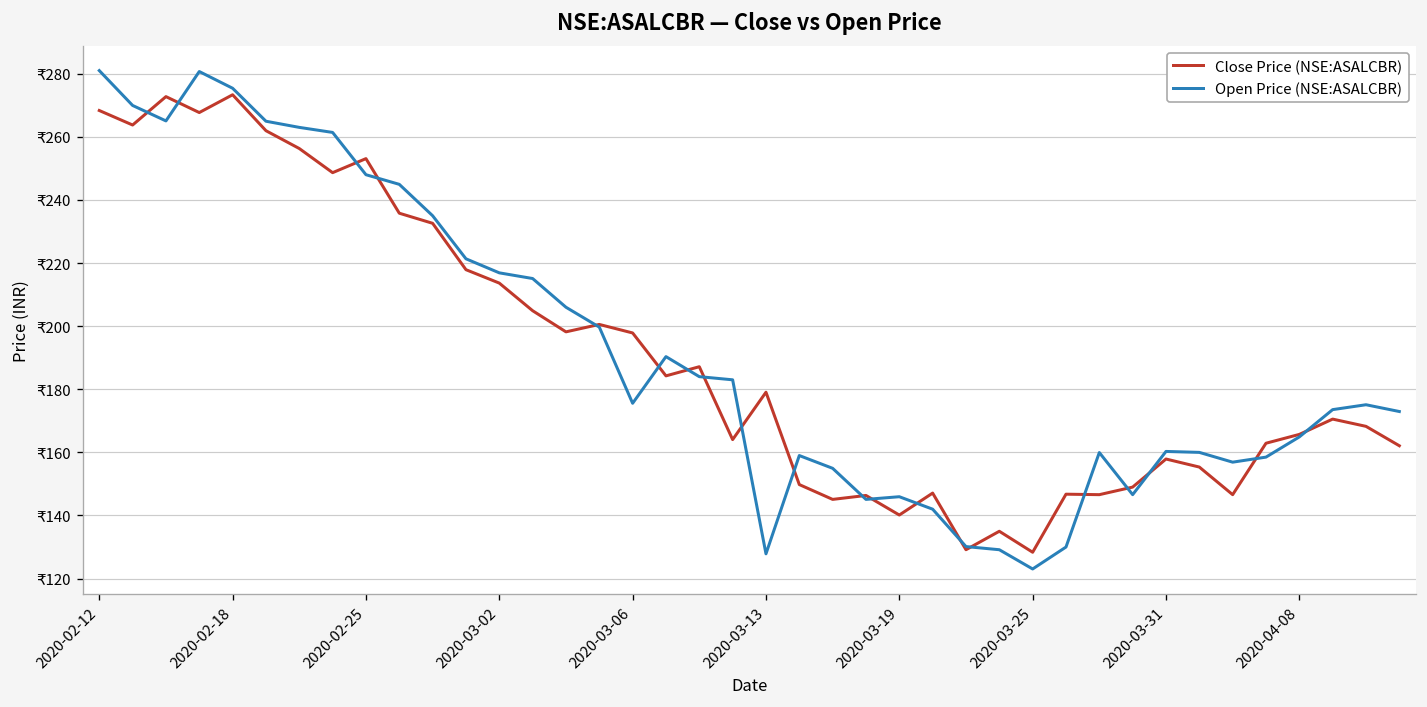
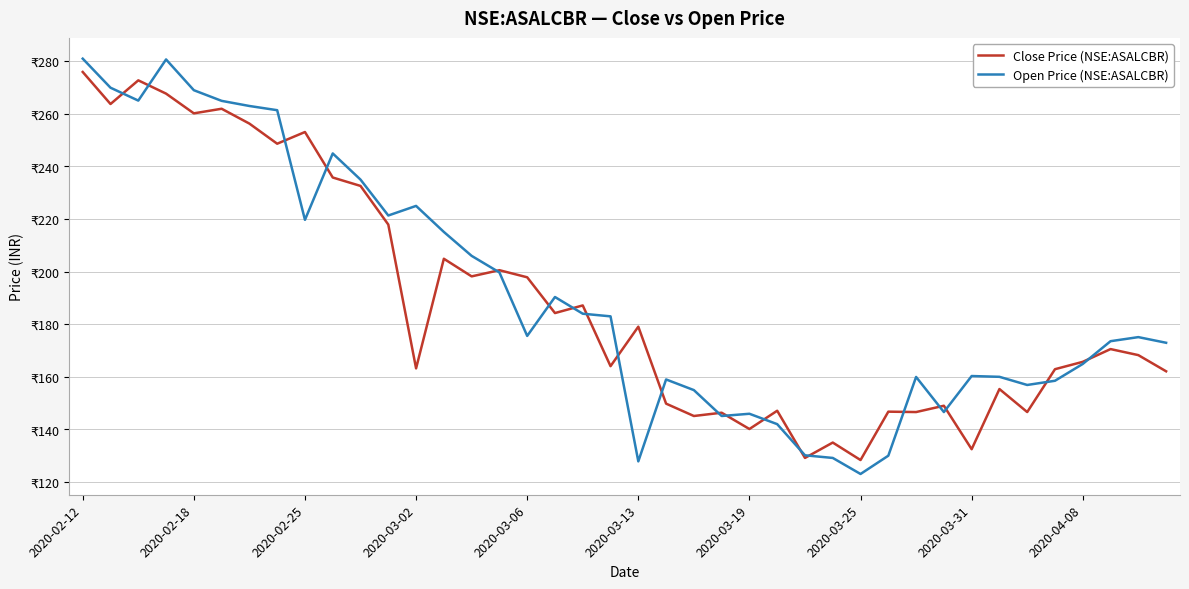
Close Price (NSE:ASALCBR), 2020-02-12: ₹268 -> ₹276
Close Price (NSE:ASALCBR), 2020-02-18: ₹273 -> ₹260
Open Price (NSE:ASALCBR), 2020-02-18: ₹275 -> ₹269
Open Price (NSE:ASALCBR), 2020-02-25: ₹248 -> ₹220
Close Price (NSE:ASALCBR), 2020-03-02: ₹214 -> ₹163
Open Price (NSE:ASALCBR), 2020-03-02: ₹217 -> ₹225
Close Price (NSE:ASALCBR), 2020-03-31: ₹158 -> ₹132
